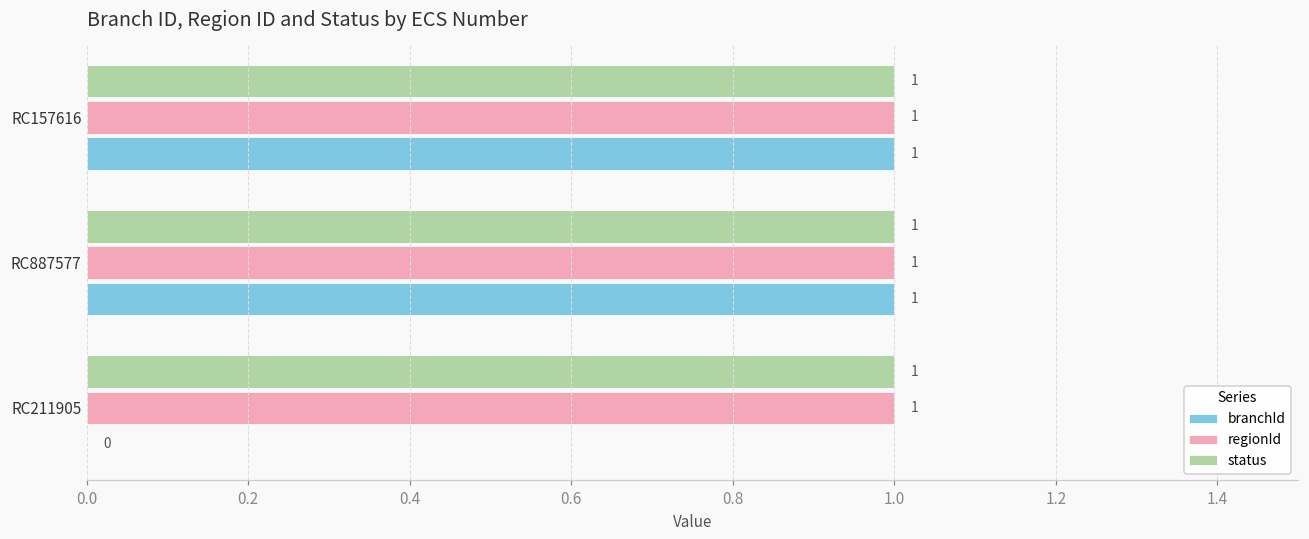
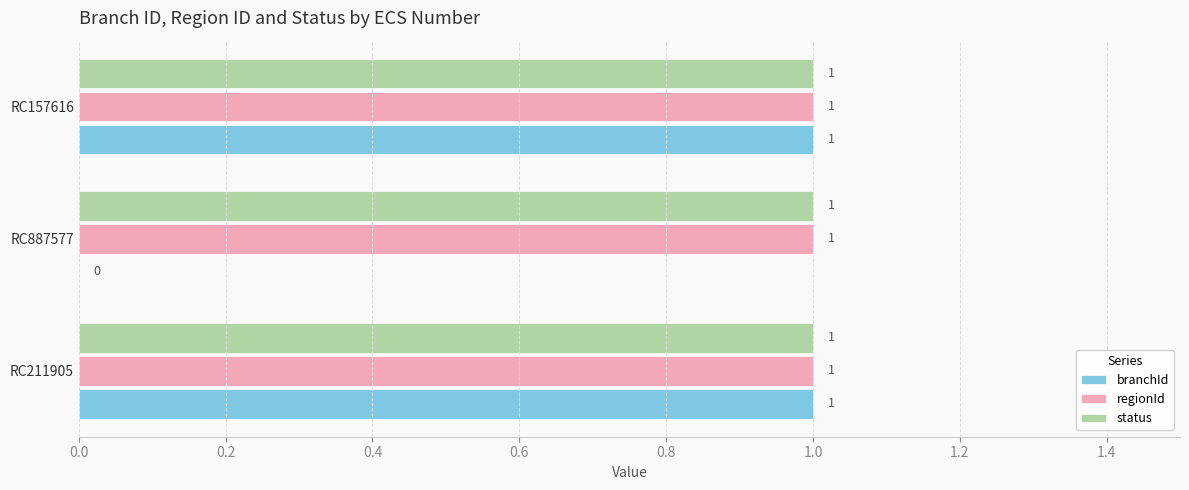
branchId, RC887577: 1 -> 0
branchId, RC211905: 0 -> 1
